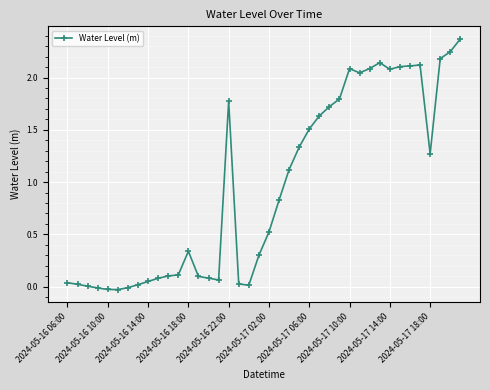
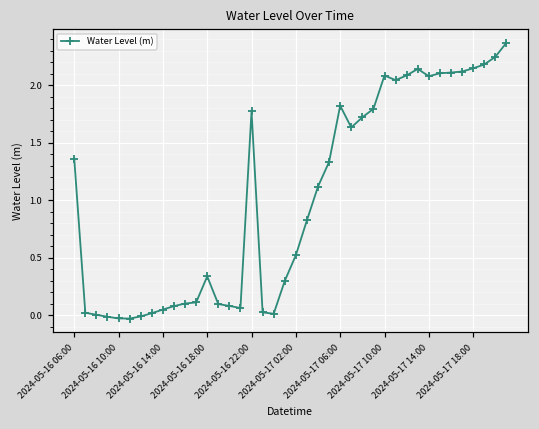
2024-05-16 06:00: 0.04 -> 1.36
2024-05-17 06:00: 1.51 -> 1.82
2024-05-17 18:00: 1.27 -> 2.15
